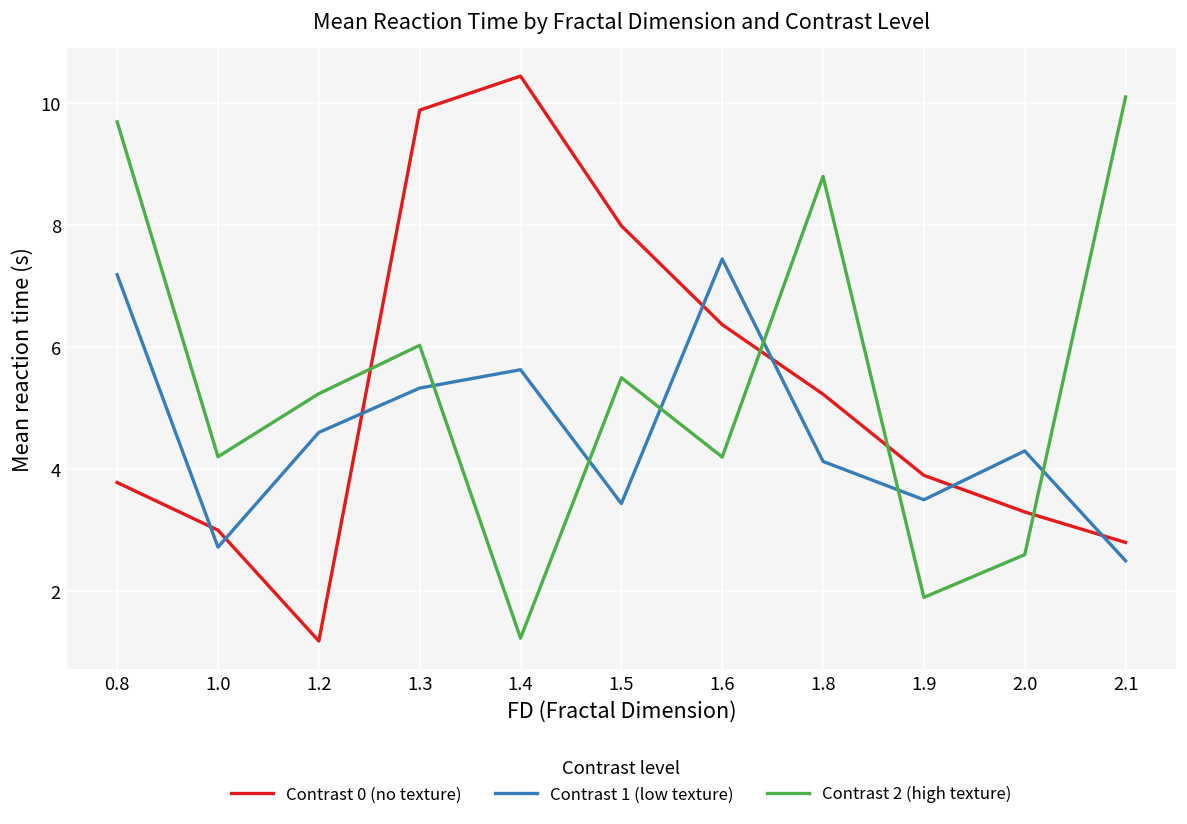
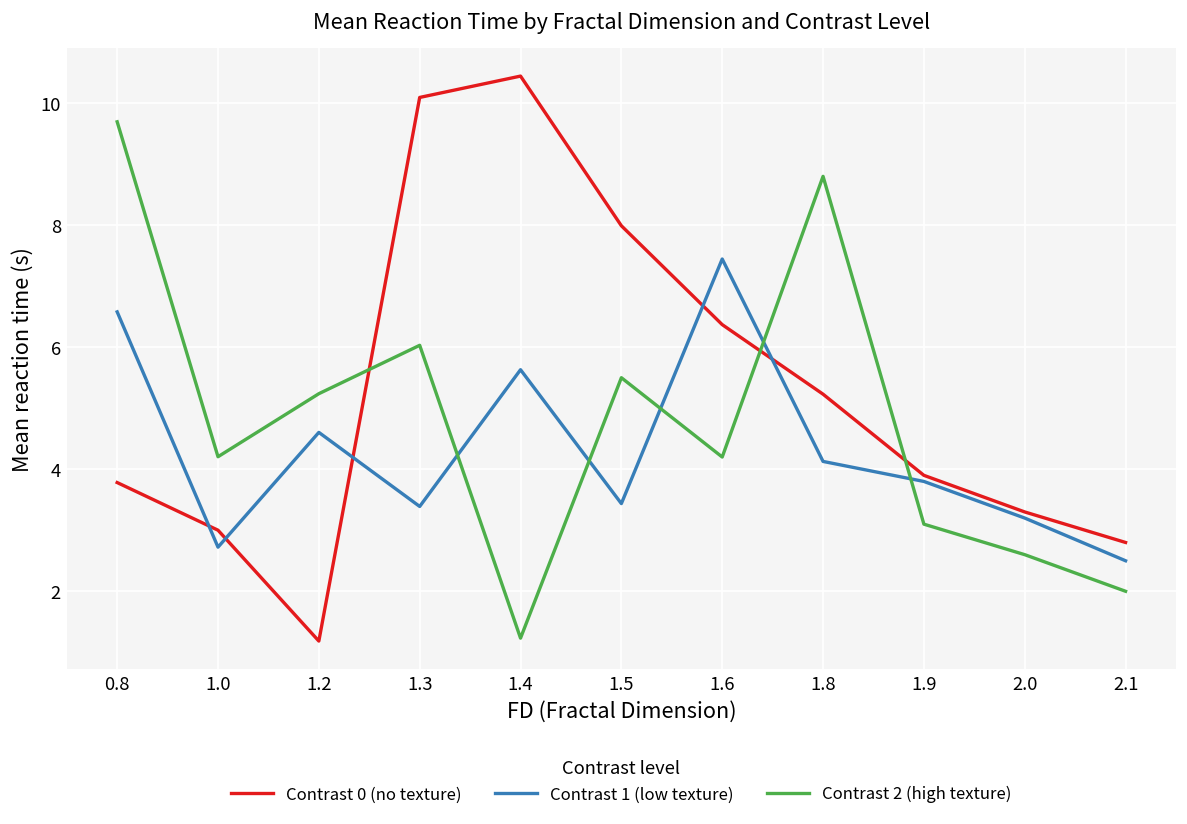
Contrast 1 (low texture), 0.8: 7.2 -> 6.6
Contrast 0 (no texture), 1.3: 9.9 -> 10.1
Contrast 1 (low texture), 1.3: 5.3 -> 3.4
Contrast 1 (low texture), 1.9: 3.5 -> 3.8
Contrast 2 (high texture), 1.9: 1.9 -> 3.1
Contrast 1 (low texture), 2.0: 4.3 -> 3.2
Contrast 2 (high texture), 2.1: 10.1 -> 2.0
